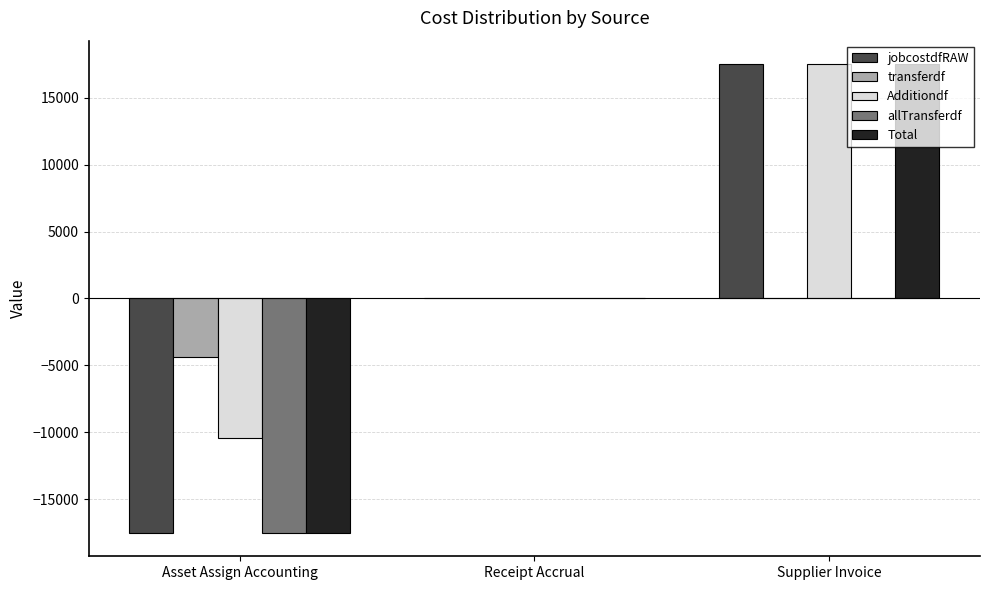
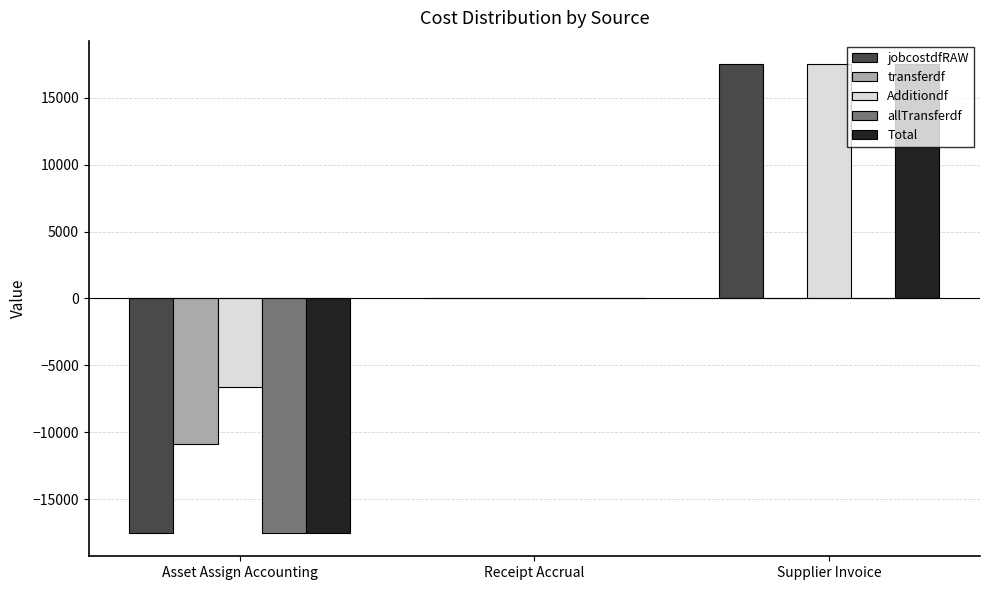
transferdf, Asset Assign Accounting: -4400 -> -10900
Additiondf, Asset Assign Accounting: -10500 -> -6600
